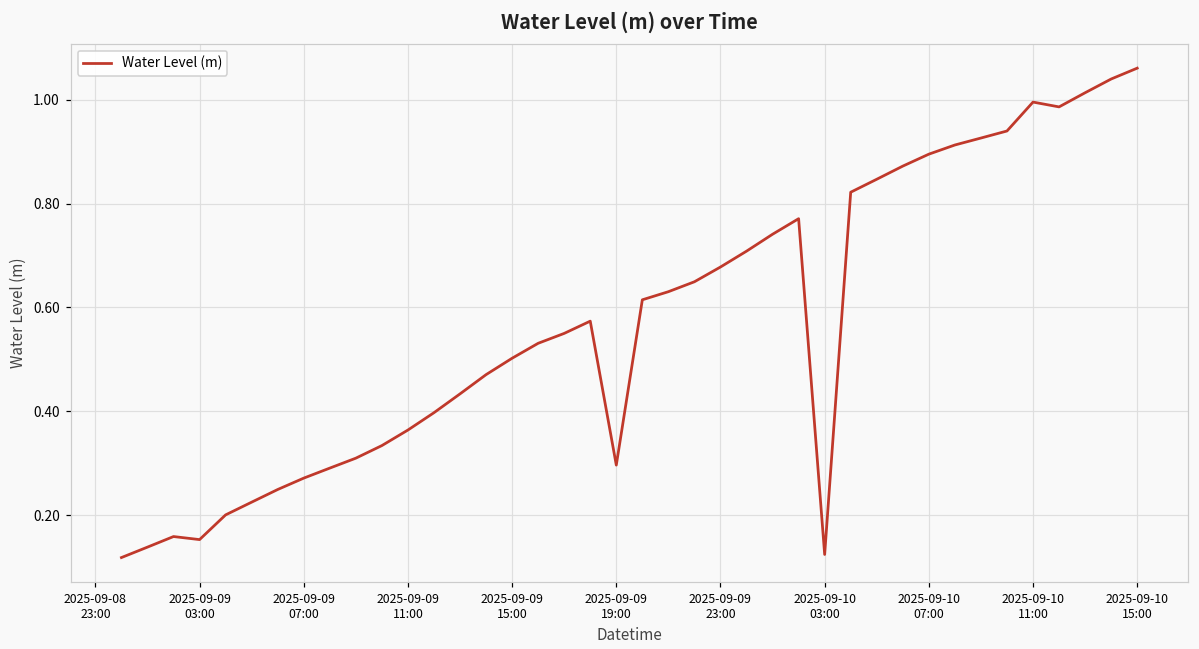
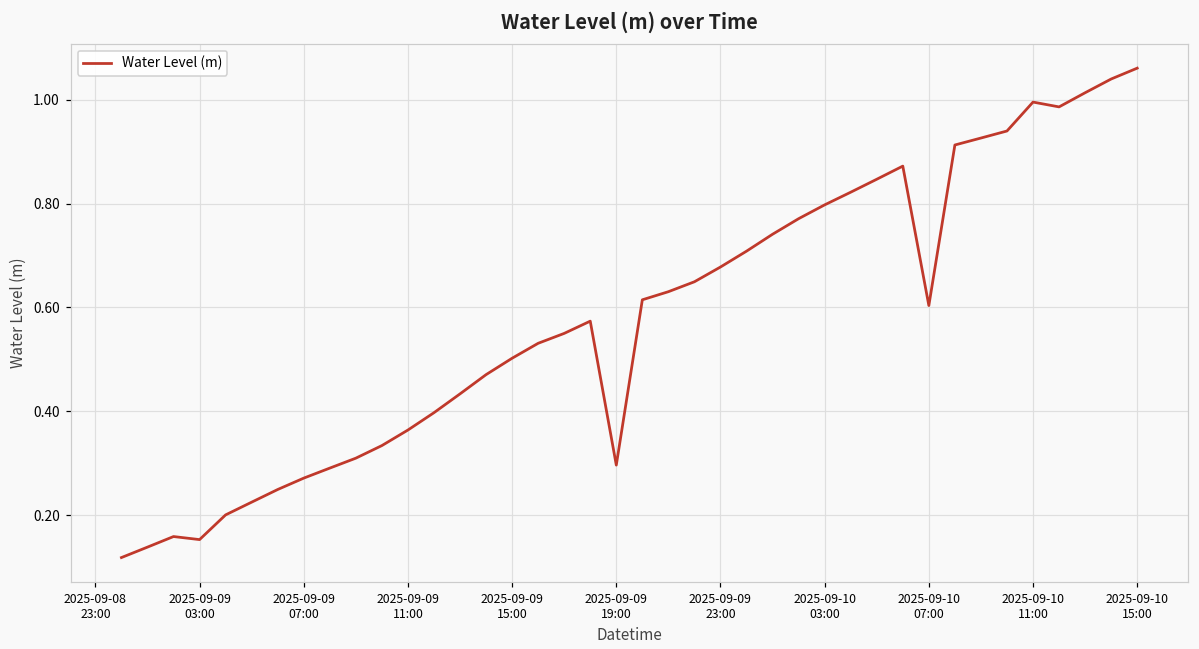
2025-09-10 03:00: 0.12 -> 0.80
2025-09-10 07:00: 0.89 -> 0.60
